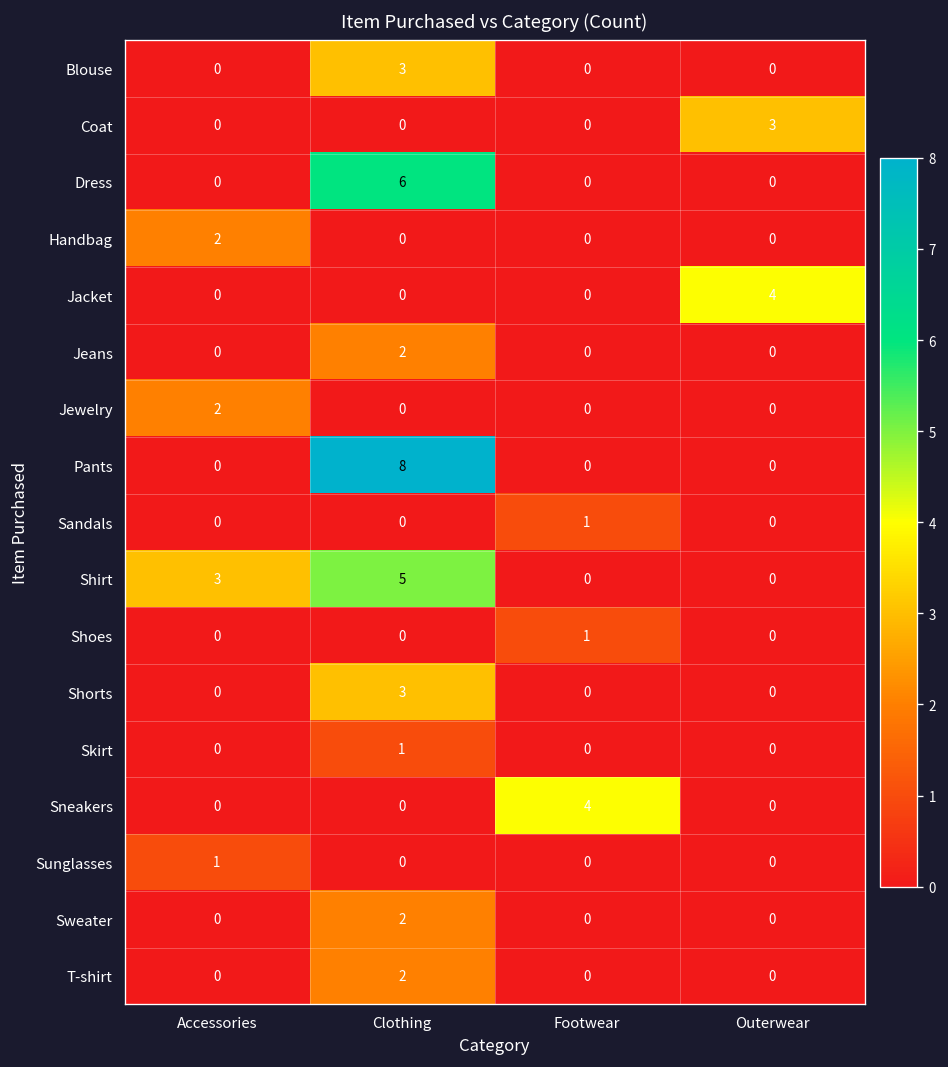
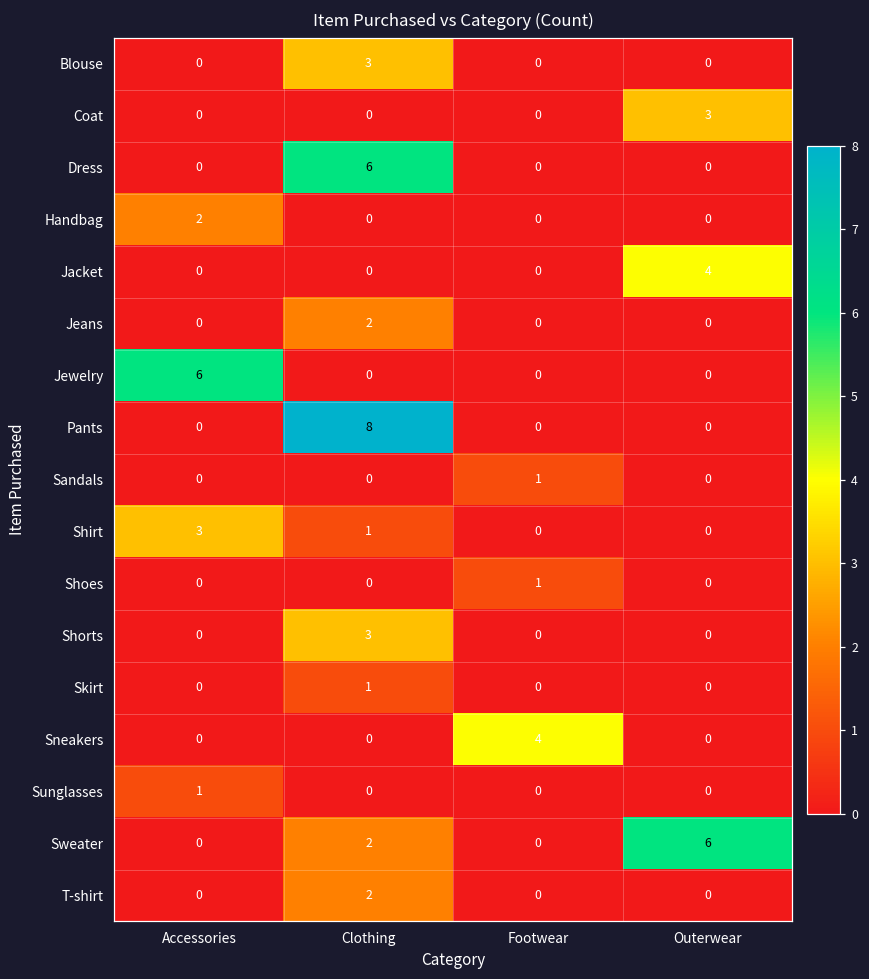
Jewelry, Accessories: 2 -> 6
Shirt, Clothing: 5 -> 1
Sweater, Outerwear: 0 -> 6
